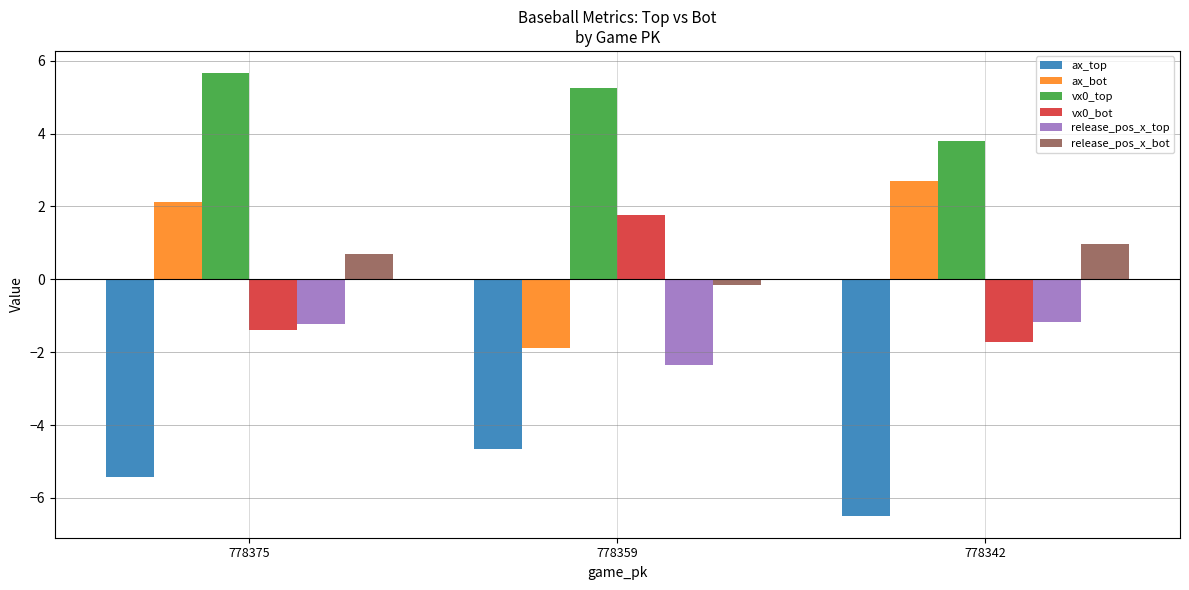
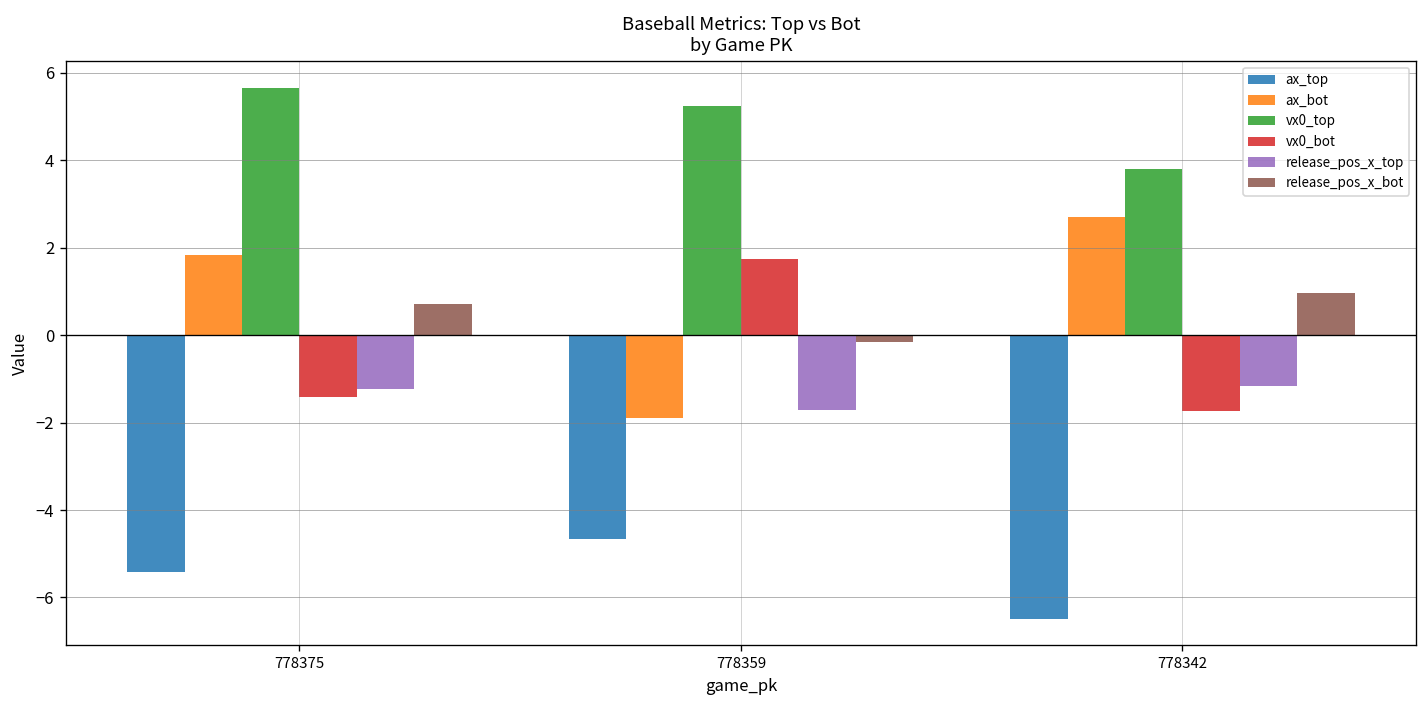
ax_bot, 778375: 2.1 -> 1.8
release_pos_x_top, 778359: -2.3 -> -1.7
